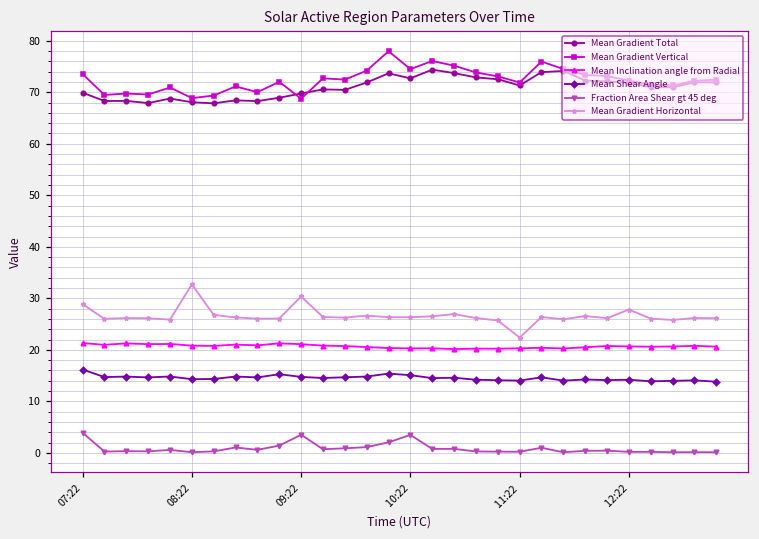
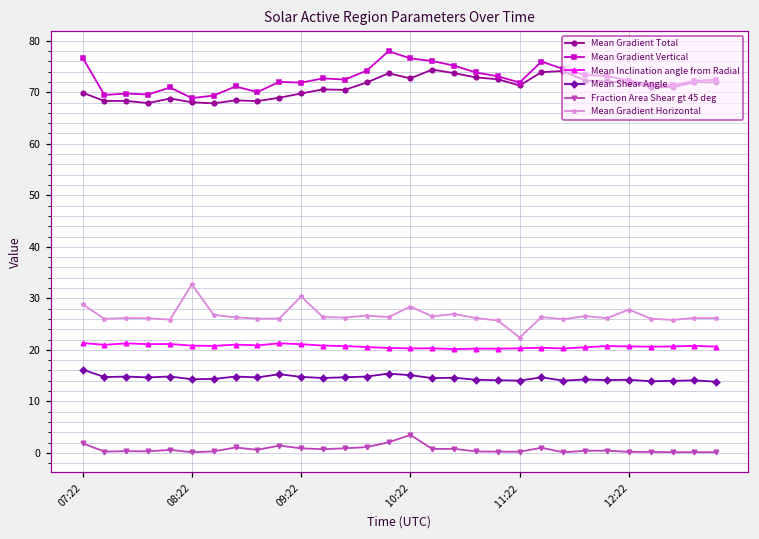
Mean Gradient Vertical, 07:22: 74 -> 77
Fraction Area Shear gt 45 deg, 07:22: 4 -> 2
Mean Gradient Vertical, 09:22: 69 -> 72
Fraction Area Shear gt 45 deg, 09:22: 4 -> 1
Mean Gradient Vertical, 10:22: 75 -> 77
Mean Gradient Horizontal, 10:22: 26 -> 28
